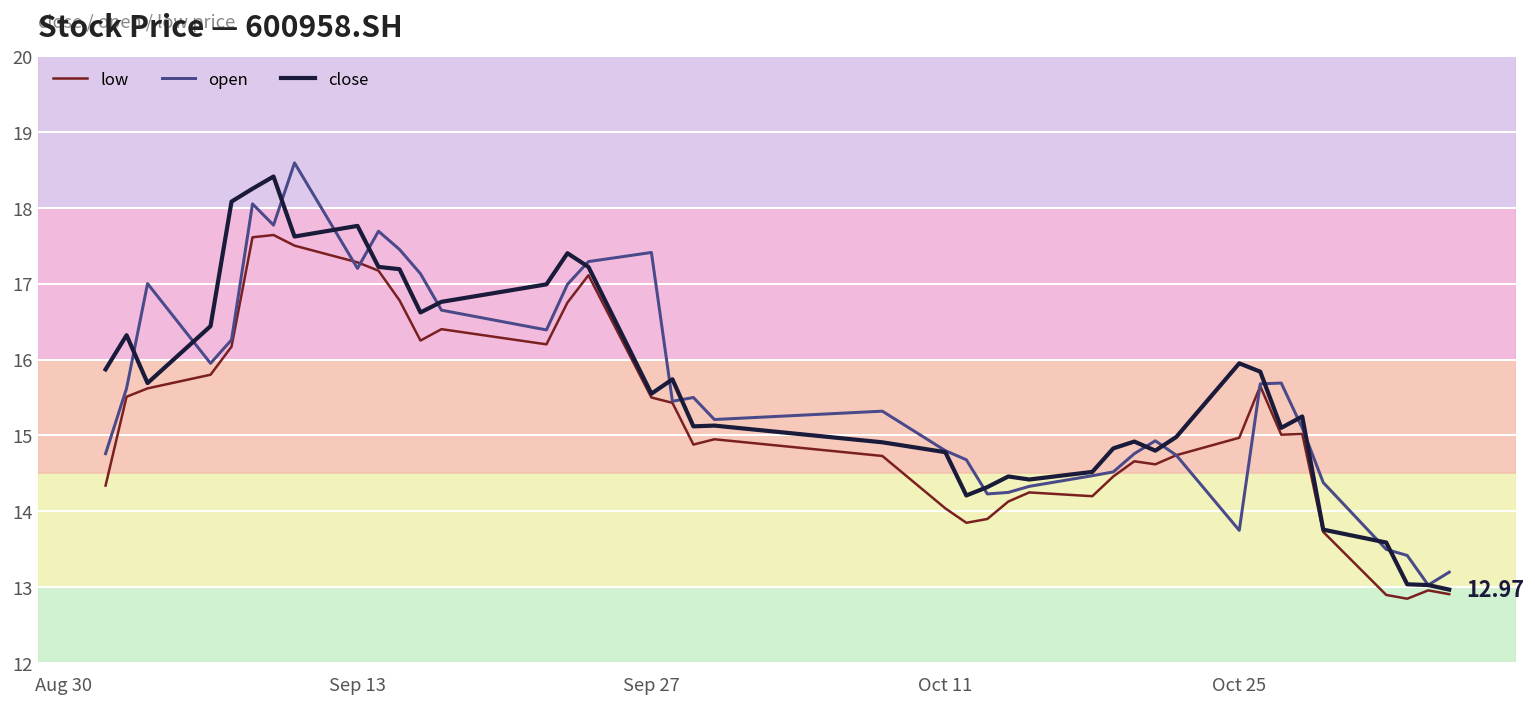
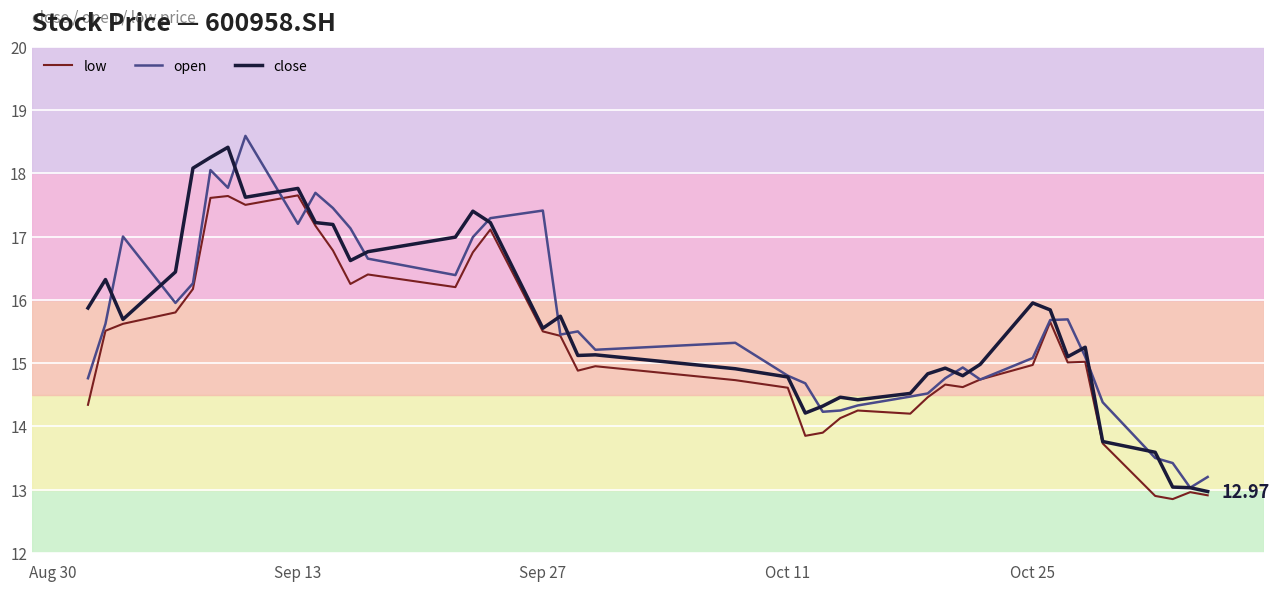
low, Sep 13: 17.3 -> 17.7
low, Oct 11: 14.0 -> 14.6
open, Oct 25: 13.8 -> 15.1
